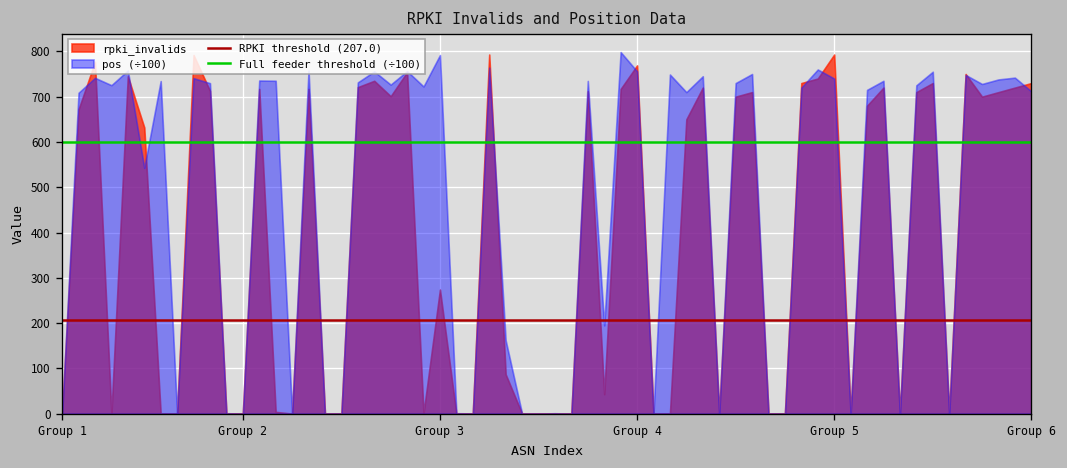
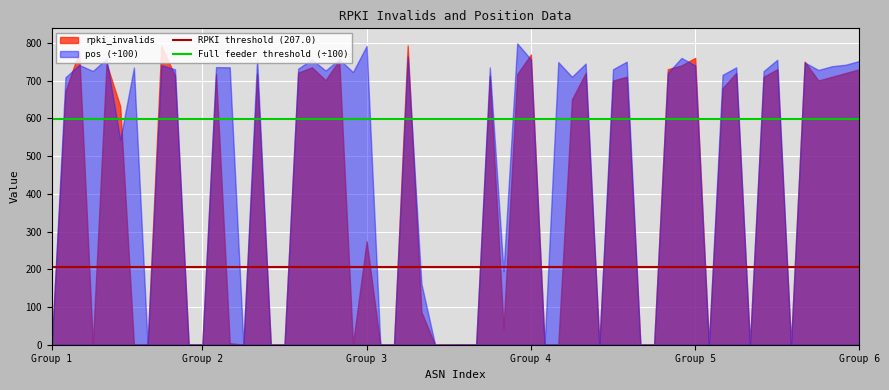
rpki_invalids, Group 5: 790 -> 760
pos (÷100), Group 6: 710 -> 750
